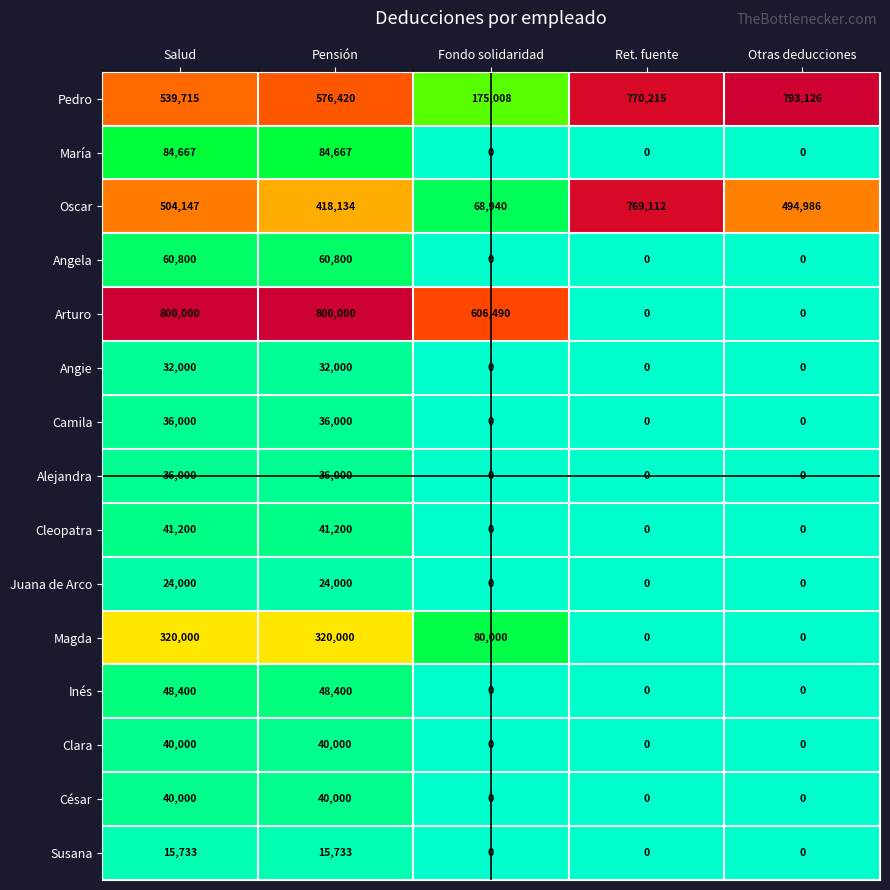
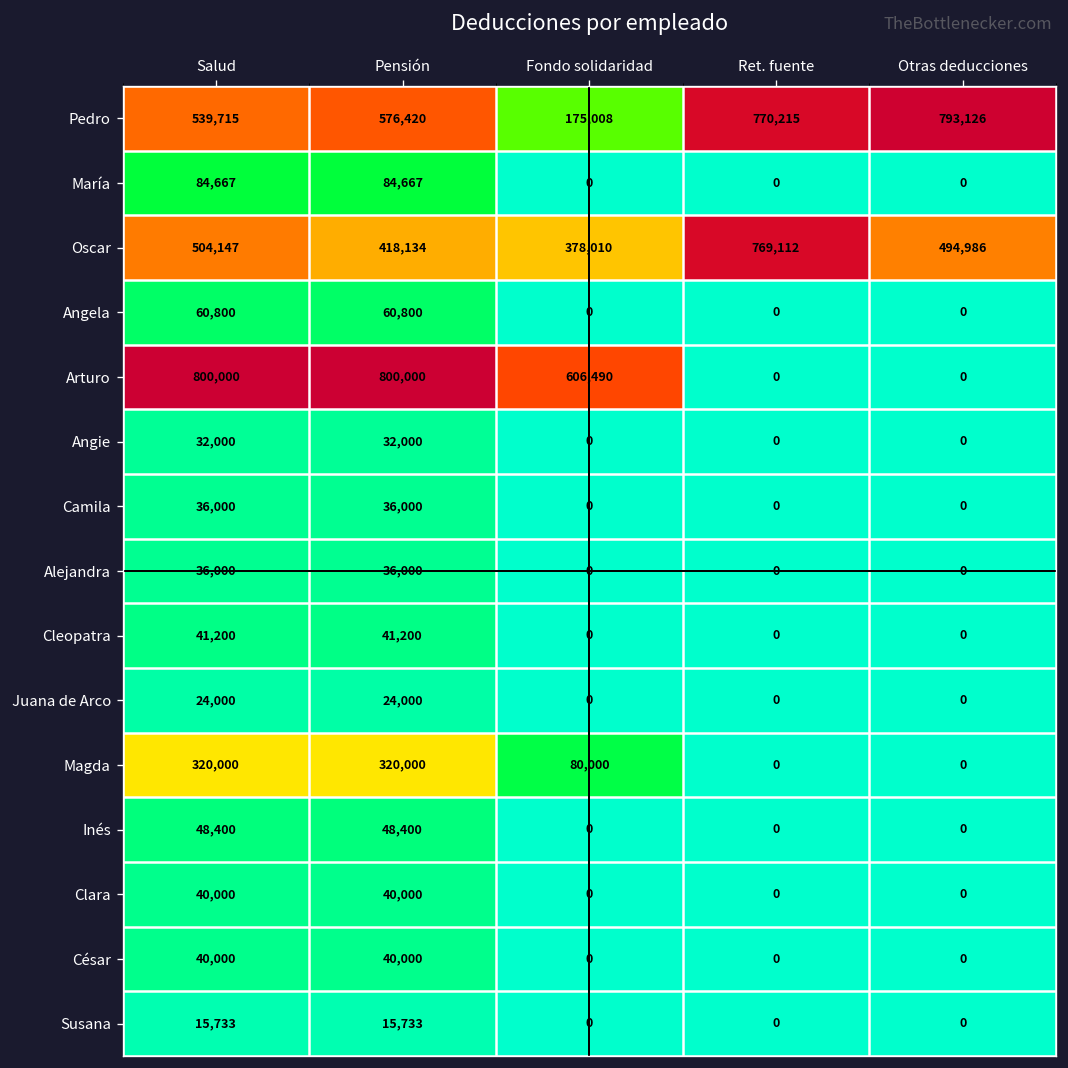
Oscar, Fondo solidaridad: 68,940 -> 378,010
